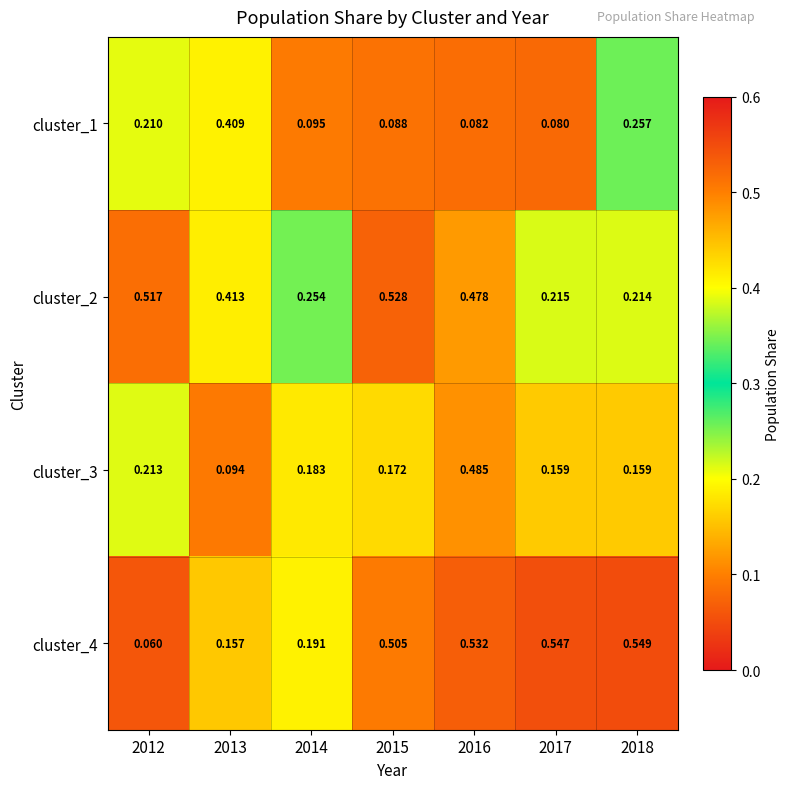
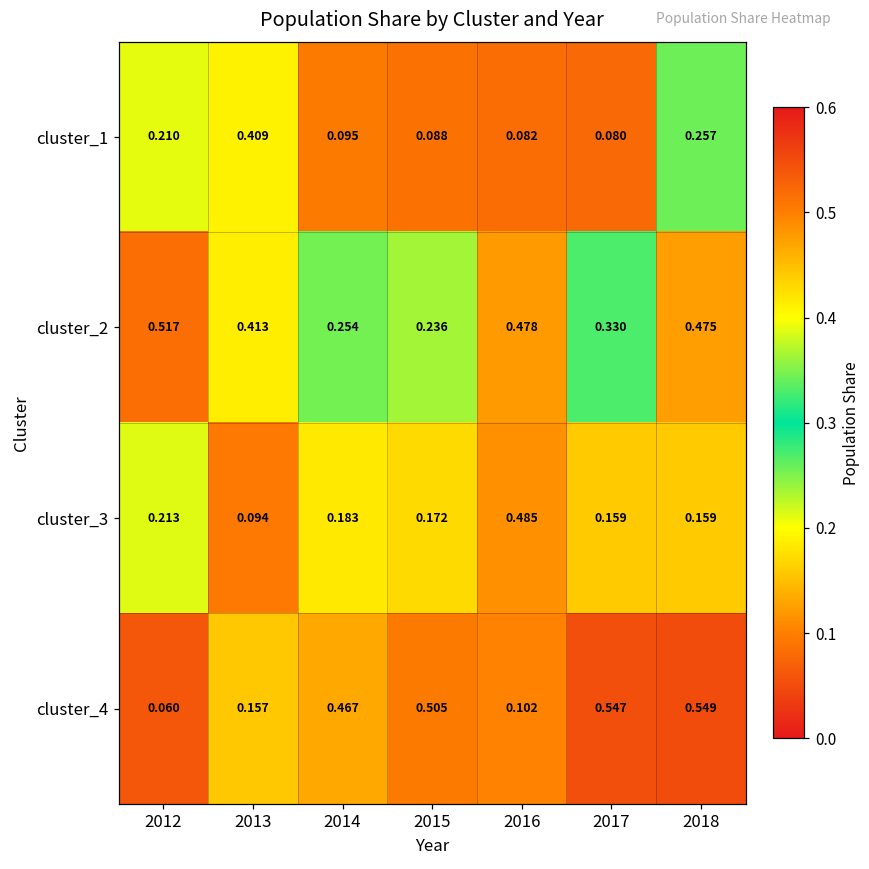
cluster_2, 2015: 0.528 -> 0.236
cluster_2, 2017: 0.215 -> 0.330
cluster_2, 2018: 0.214 -> 0.475
cluster_4, 2014: 0.191 -> 0.467
cluster_4, 2016: 0.532 -> 0.102
